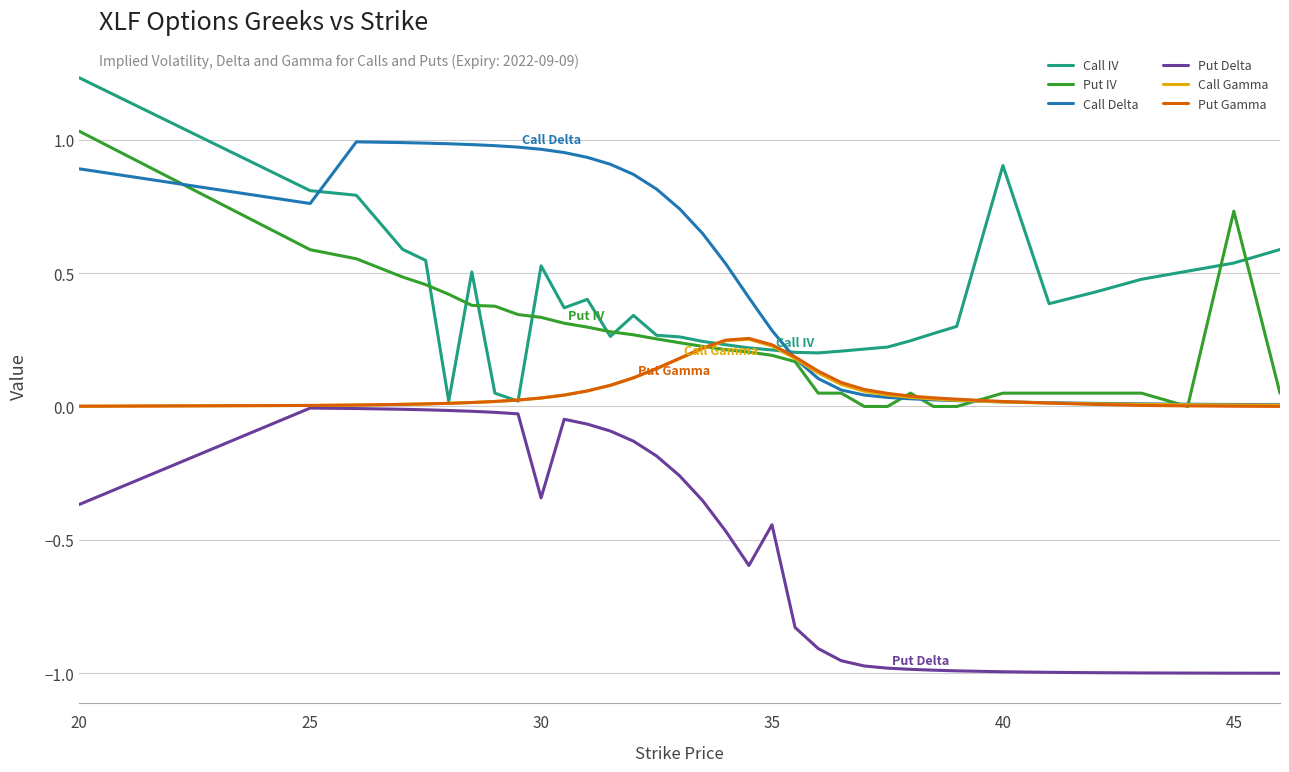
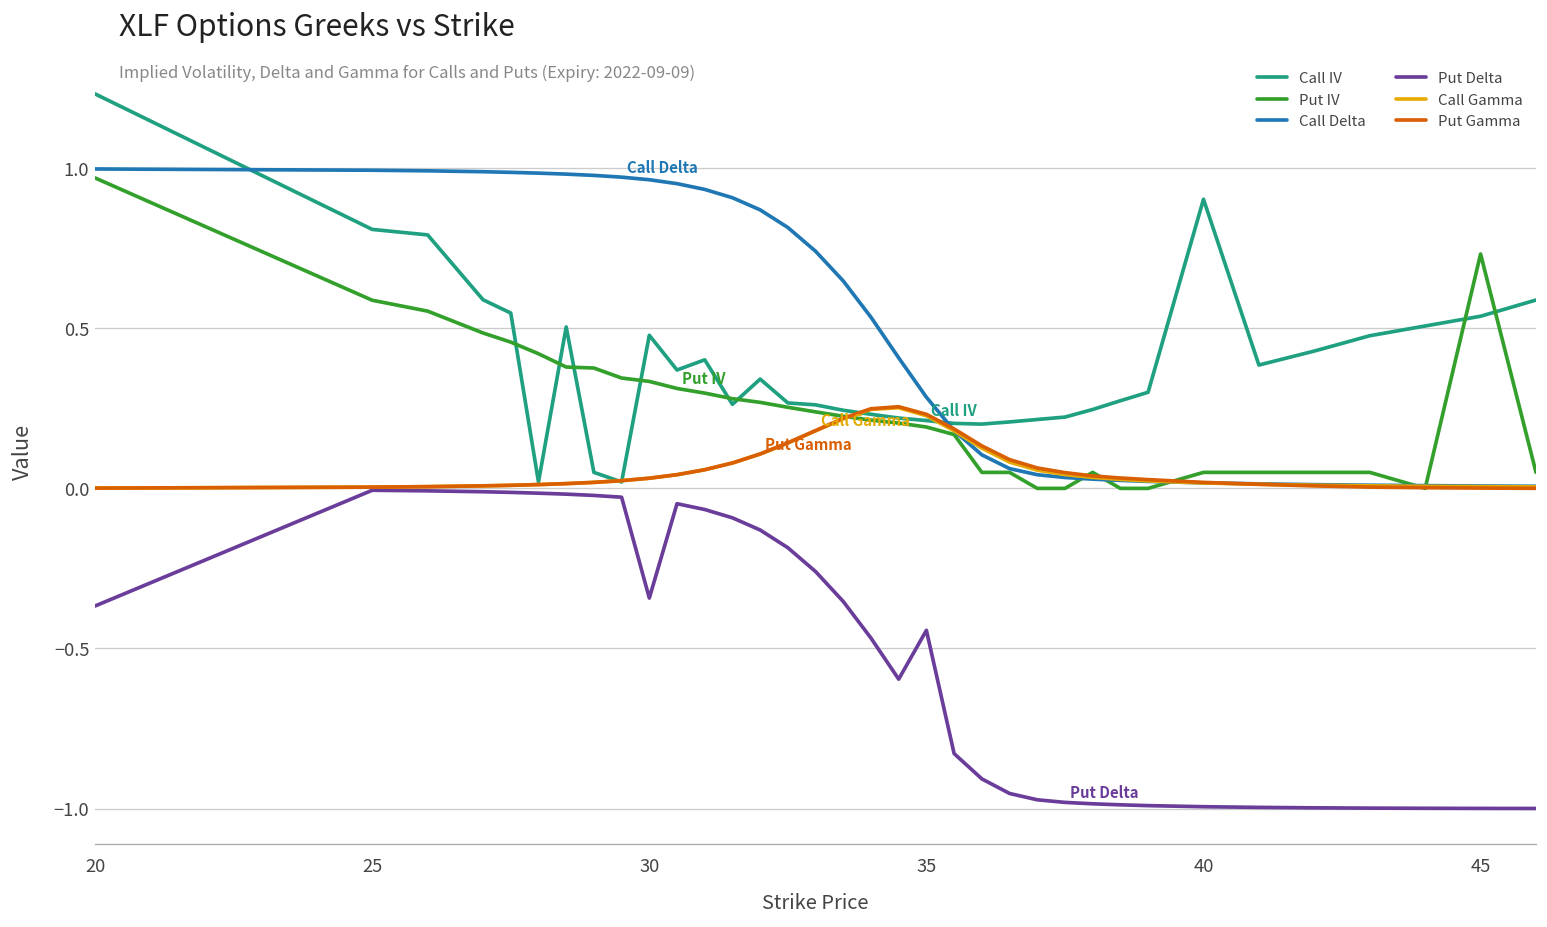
Put IV, 20: 1.03 -> 0.97
Call Delta, 20: 0.89 -> 1.00
Call Delta, 25: 0.76 -> 0.99
Call IV, 30: 0.53 -> 0.48
